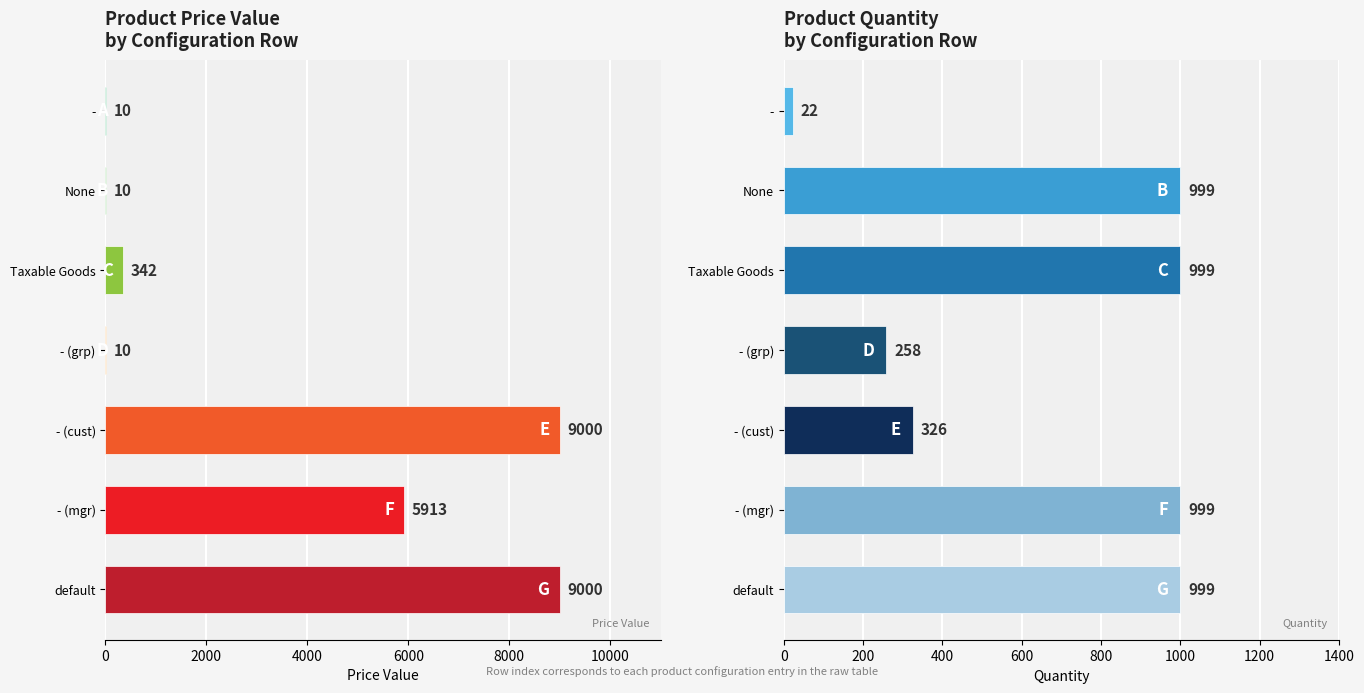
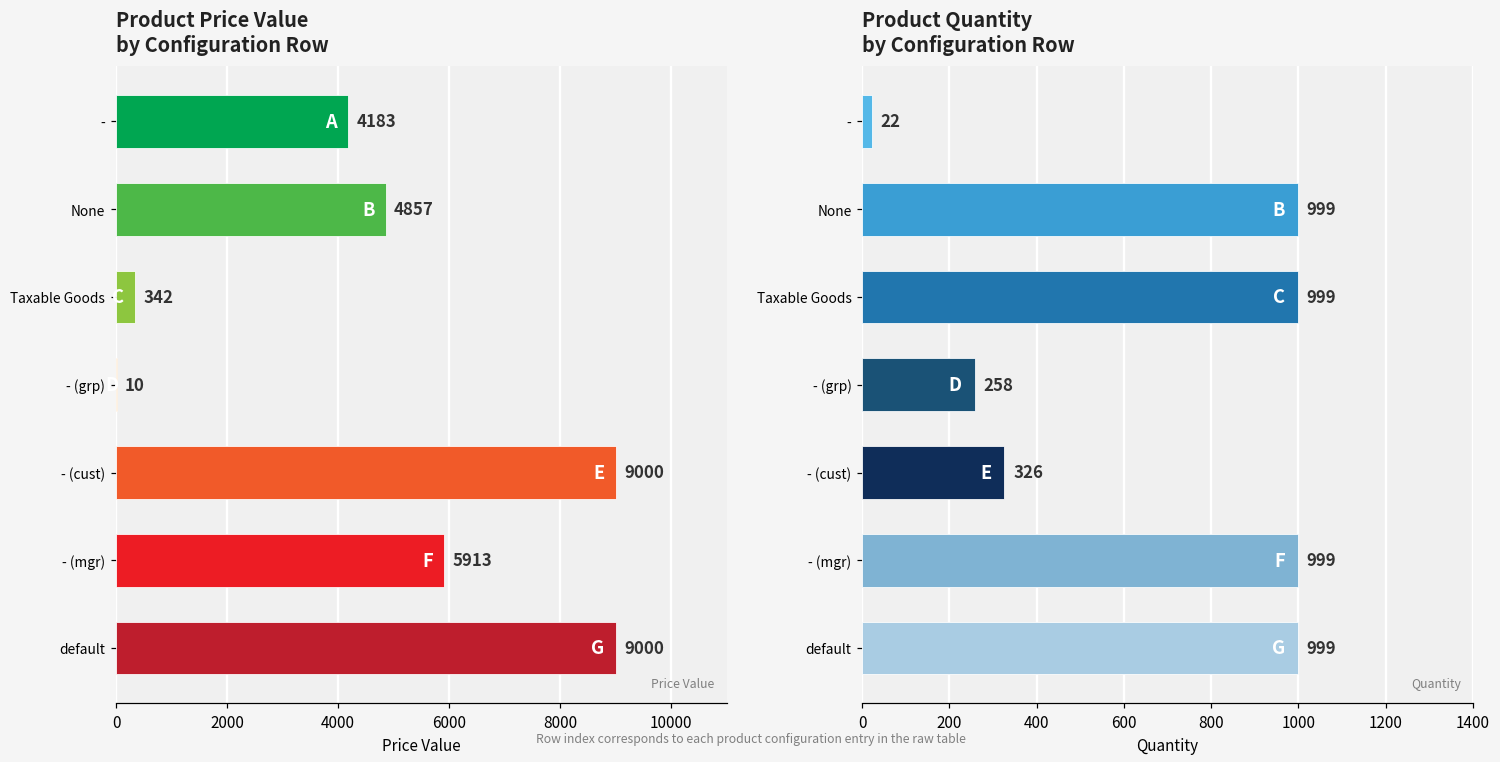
Product Price Value by Configuration Row, -: 10 -> 4183
Product Price Value by Configuration Row, None: 10 -> 4857
